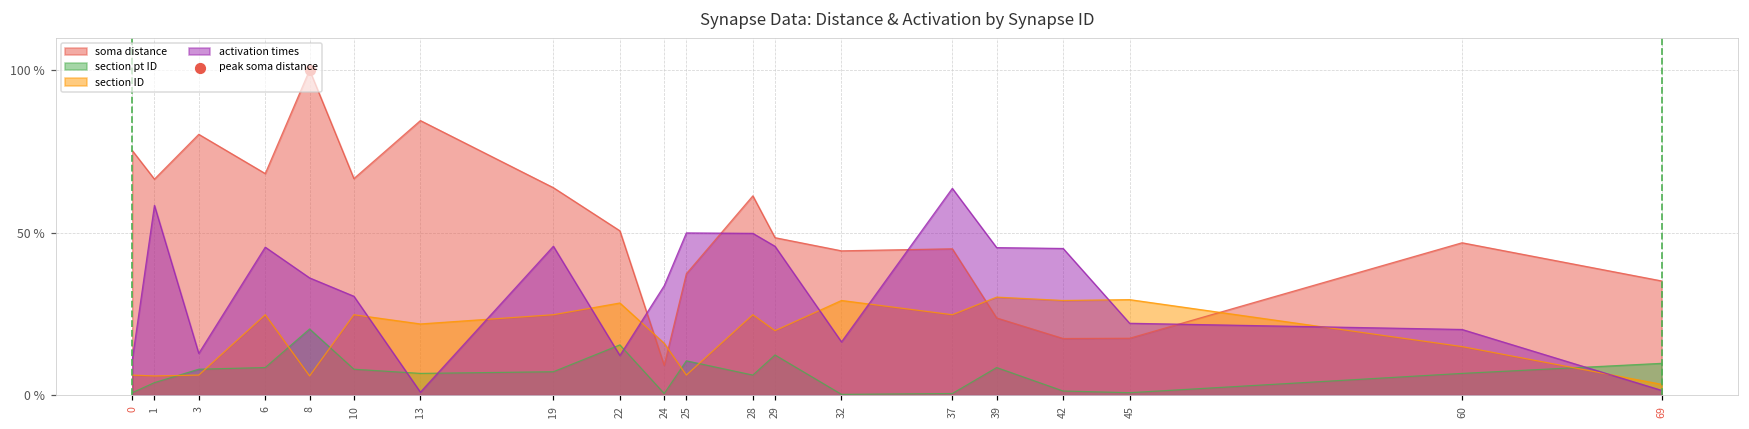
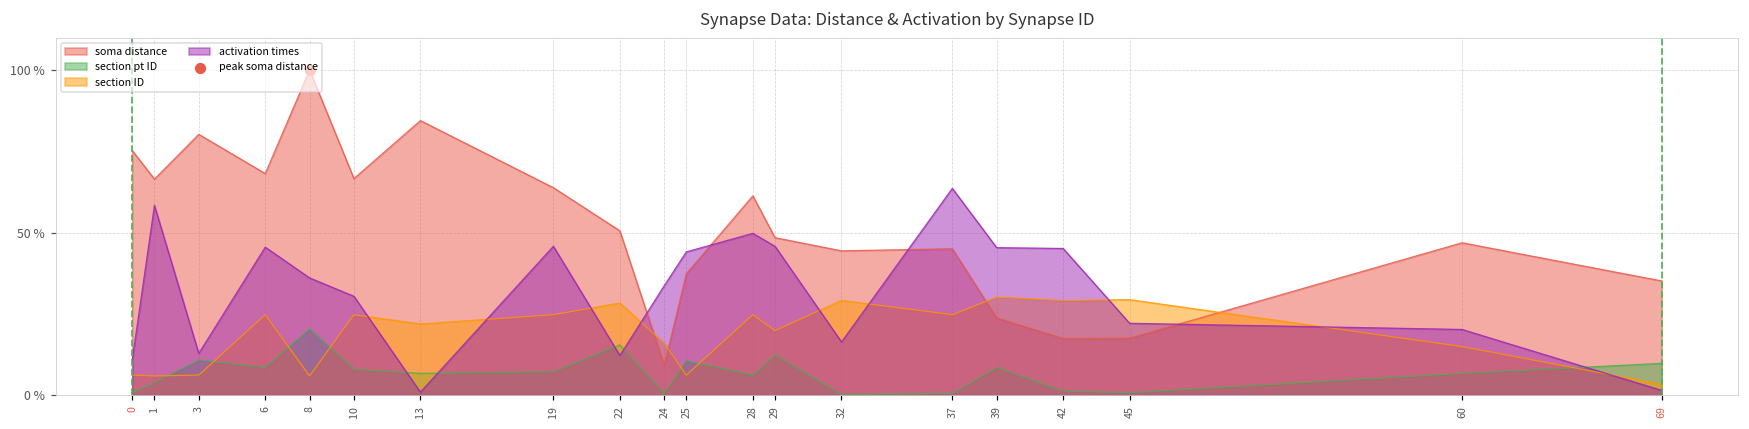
section pt ID, 3: 8 % -> 11 %
activation times, 25: 50 % -> 44 %
